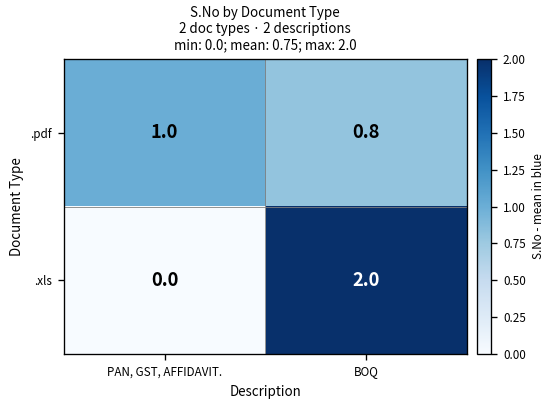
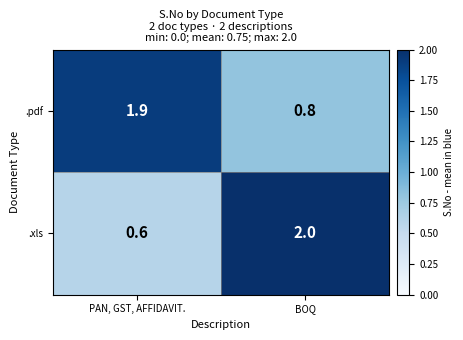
.pdf, PAN, GST, AFFIDAVIT.: 1.0 -> 1.9
.xls, PAN, GST, AFFIDAVIT.: 0.0 -> 0.6
